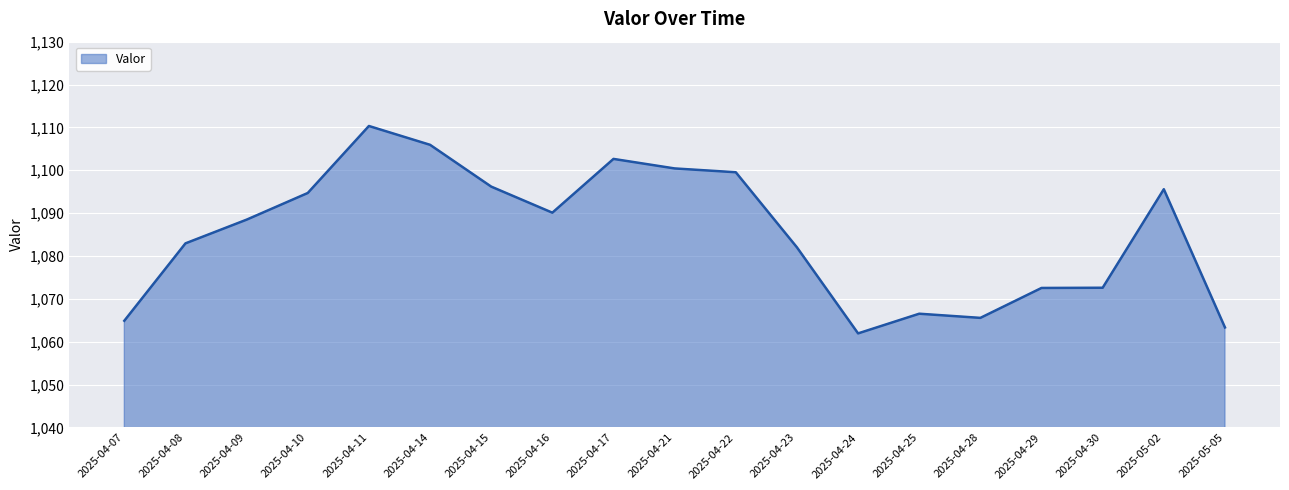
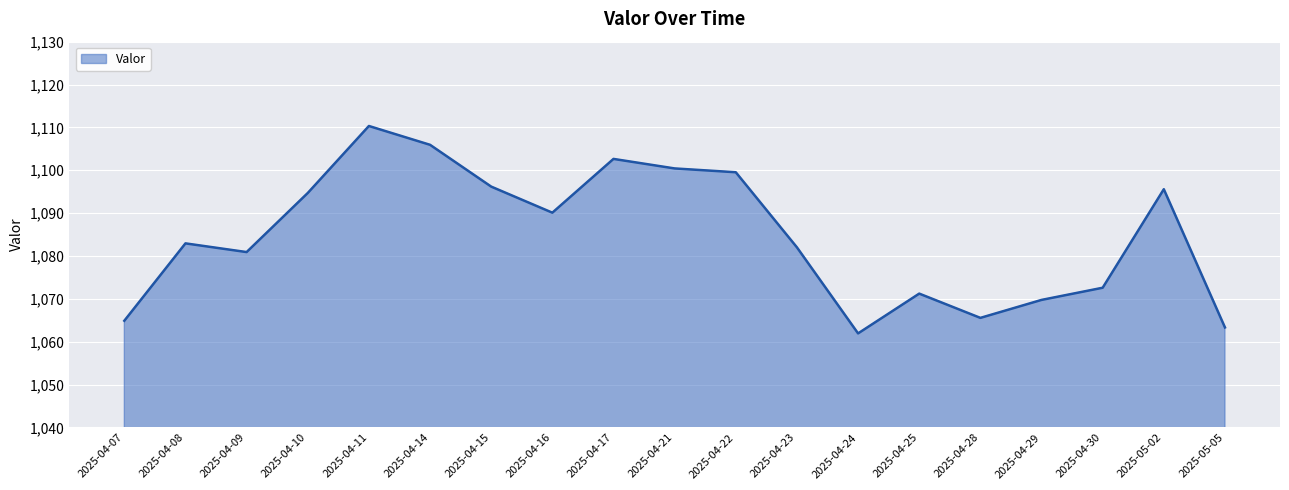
2025-04-09: 1,088 -> 1,081
2025-04-25: 1,067 -> 1,071
2025-04-29: 1,073 -> 1,070
